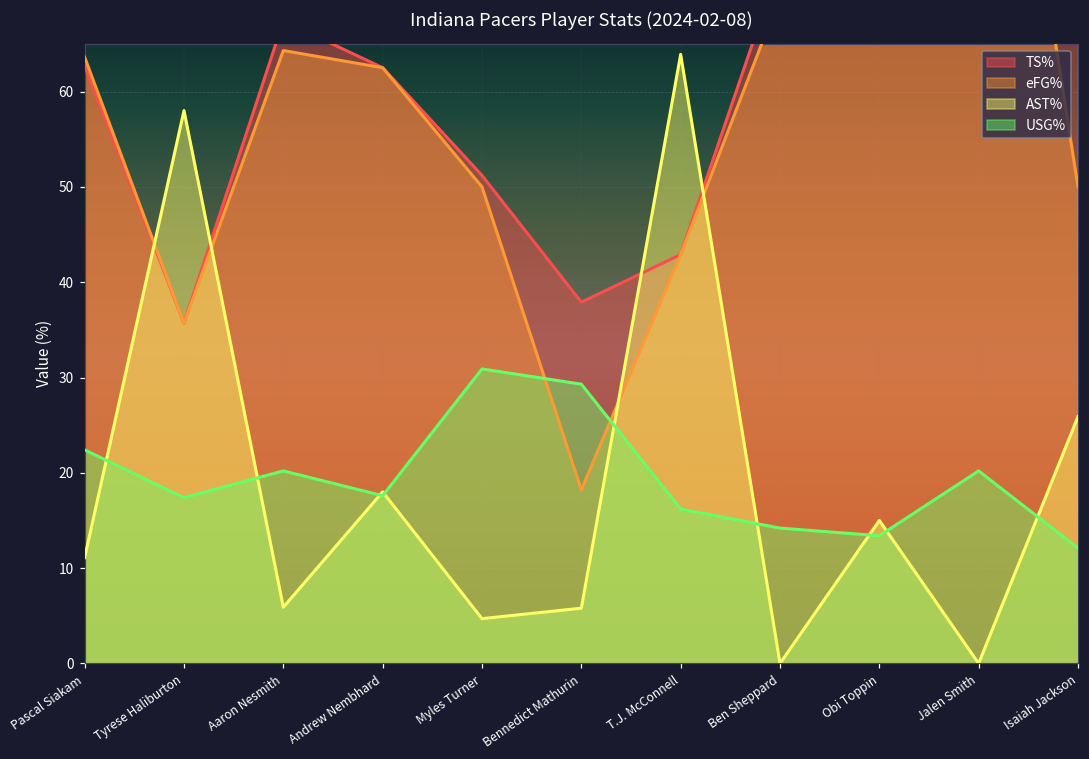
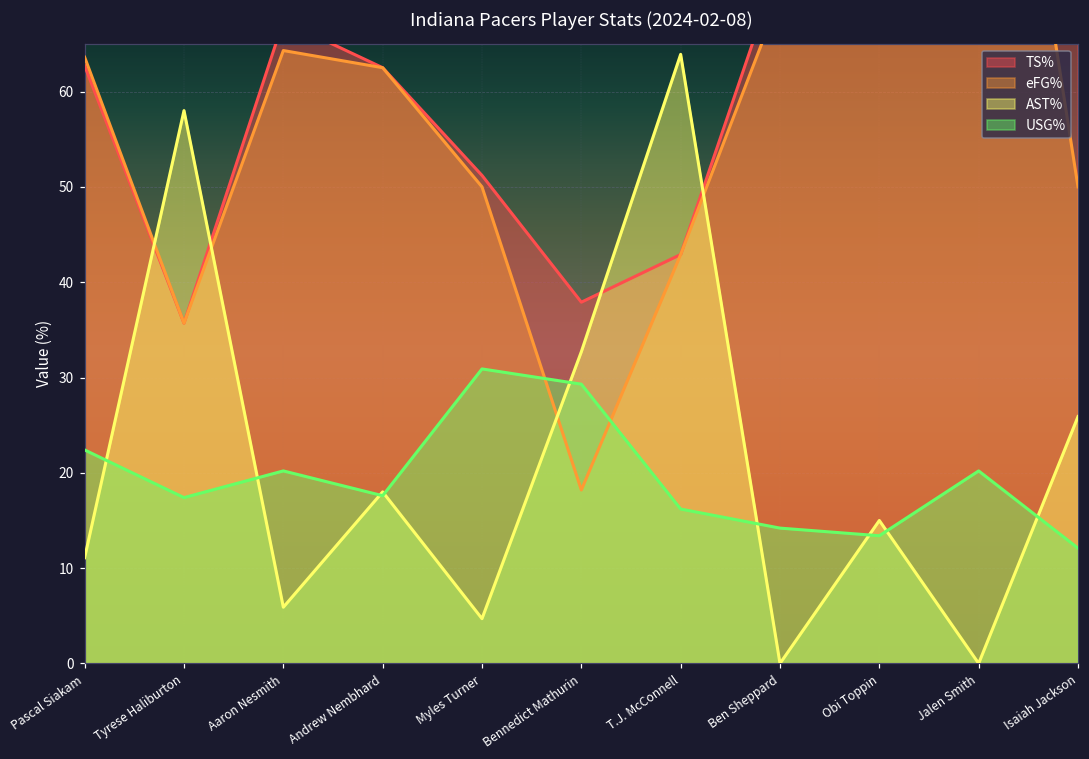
AST%, Bennedict Mathurin: 6 -> 33
